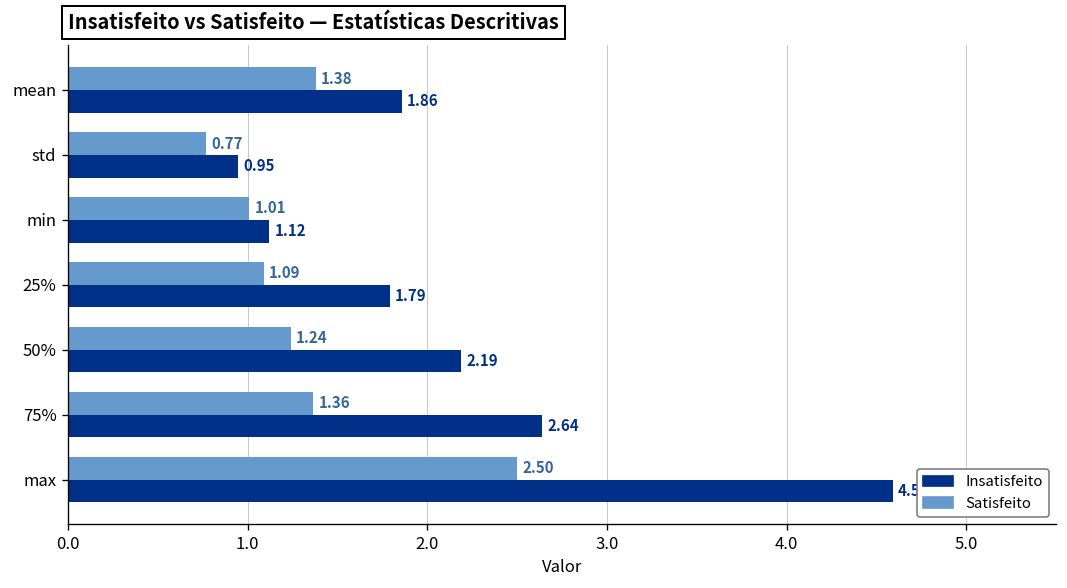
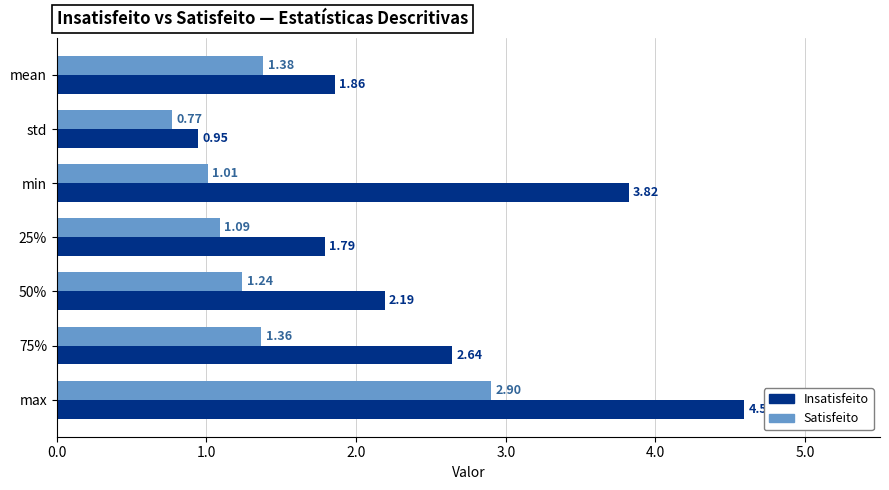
Insatisfeito, min: 1.12 -> 3.82
Satisfeito, max: 2.50 -> 2.90
